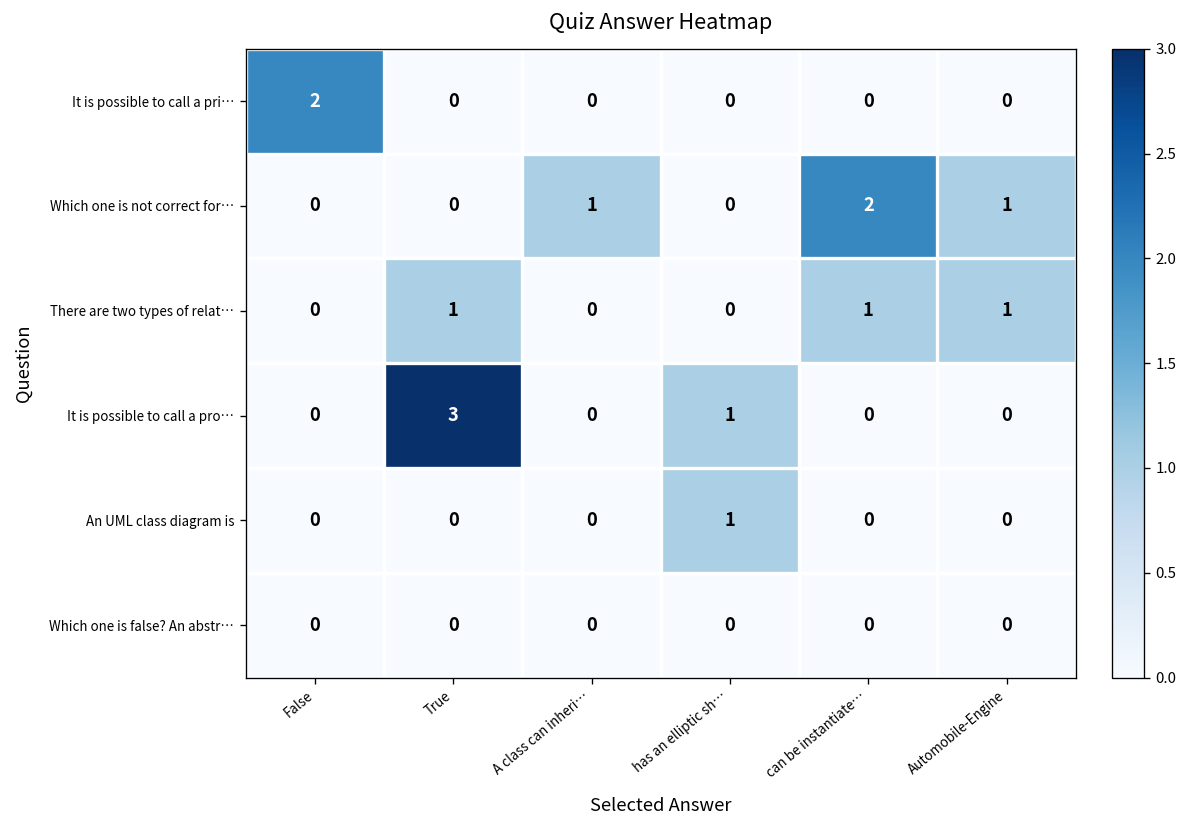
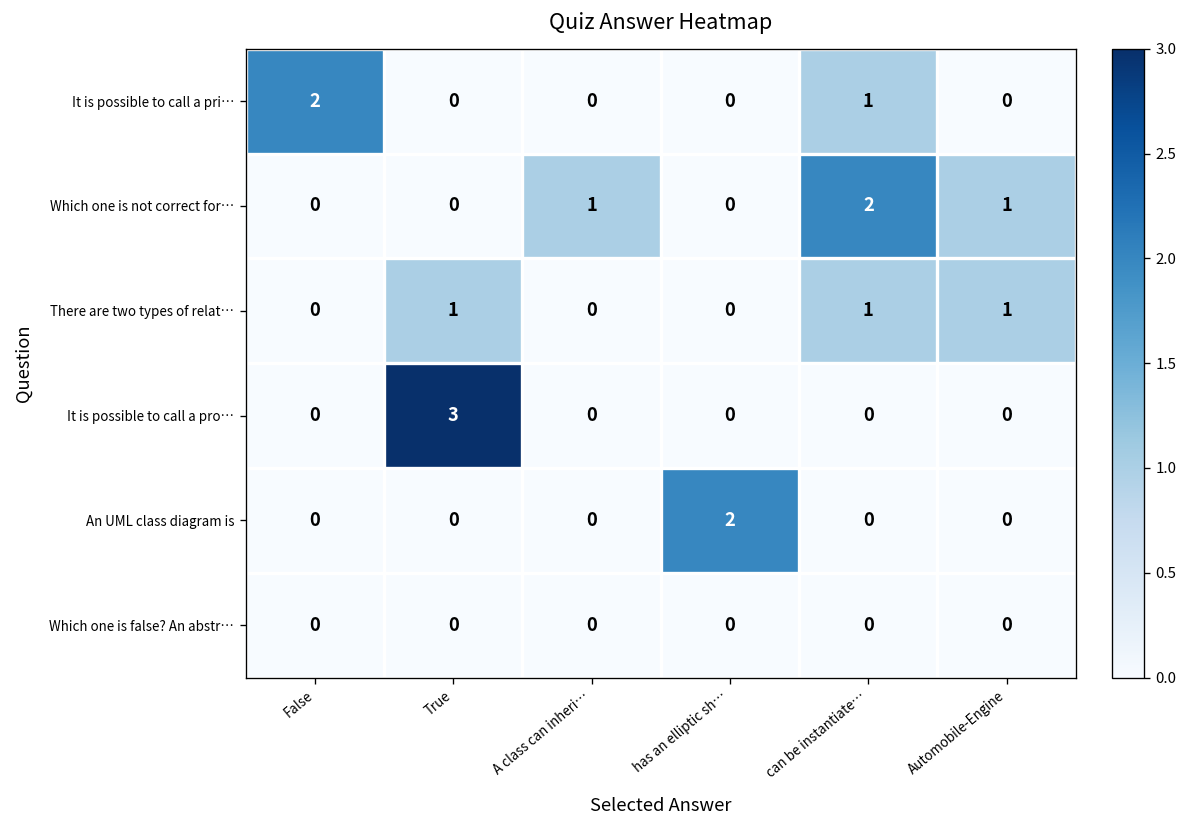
It is possible to call a pri…, can be instantiate…: 0 -> 1
It is possible to call a pro…, has an elliptic sh…: 1 -> 0
An UML class diagram is, has an elliptic sh…: 1 -> 2
